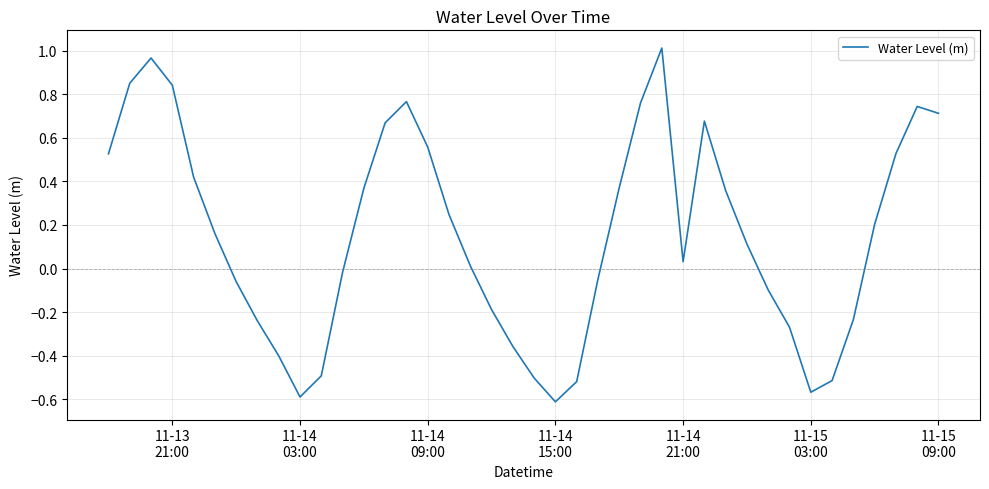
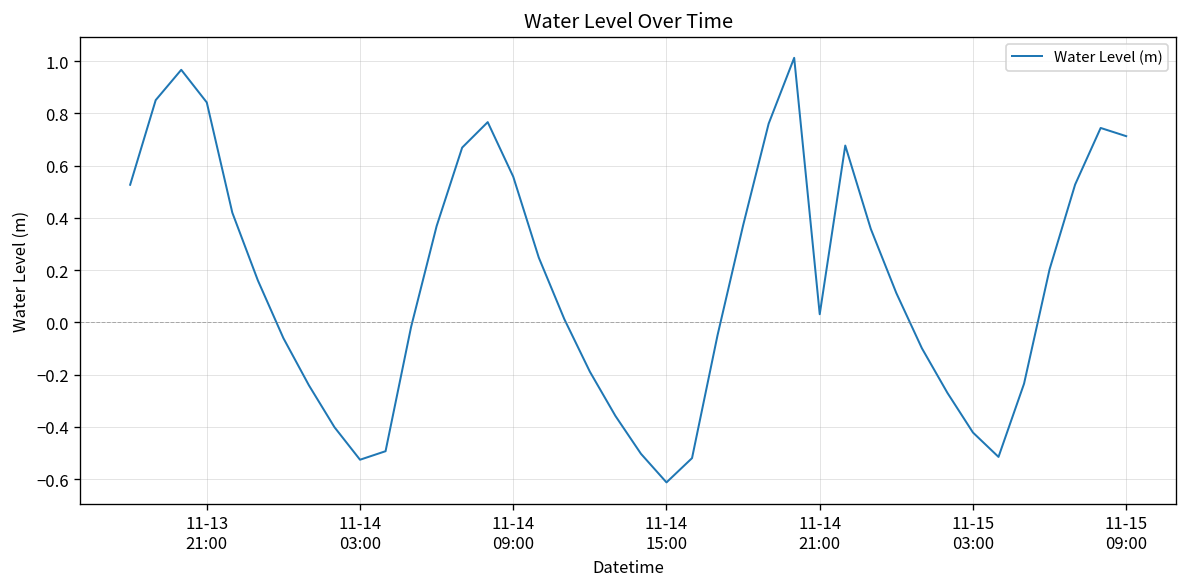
11-14 03:00: -0.59 -> -0.53
11-15 03:00: -0.57 -> -0.42
